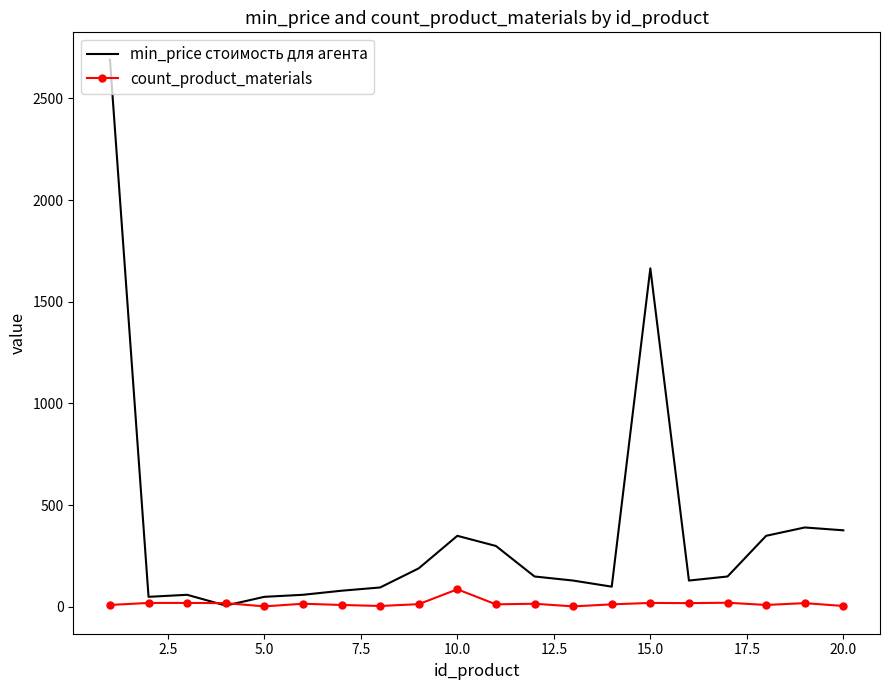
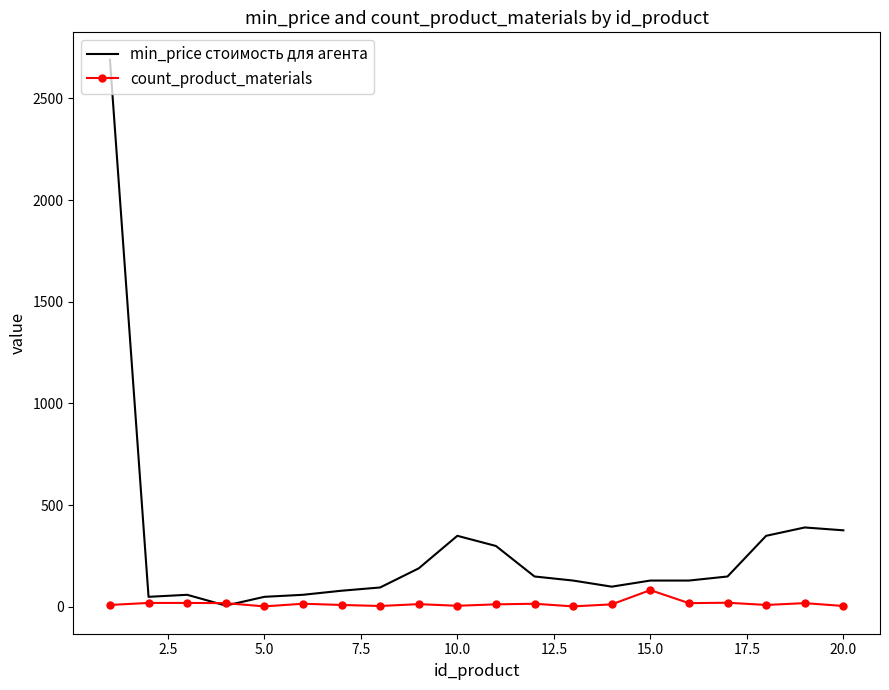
count_product_materials, 10.0: 90 -> 10
min_price стоимость для агента, 15.0: 1660 -> 130
count_product_materials, 15.0: 20 -> 80
